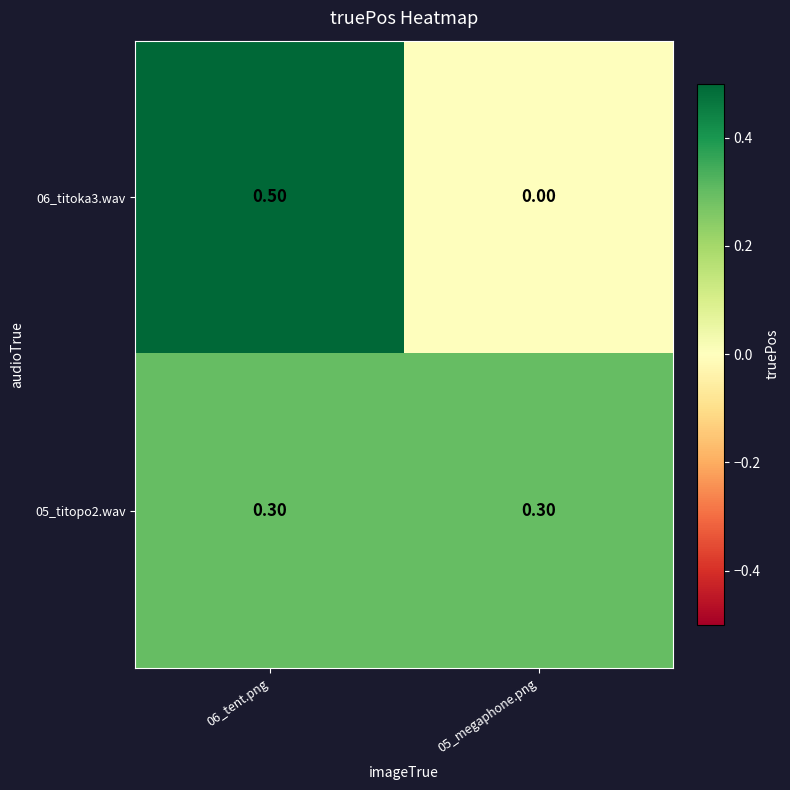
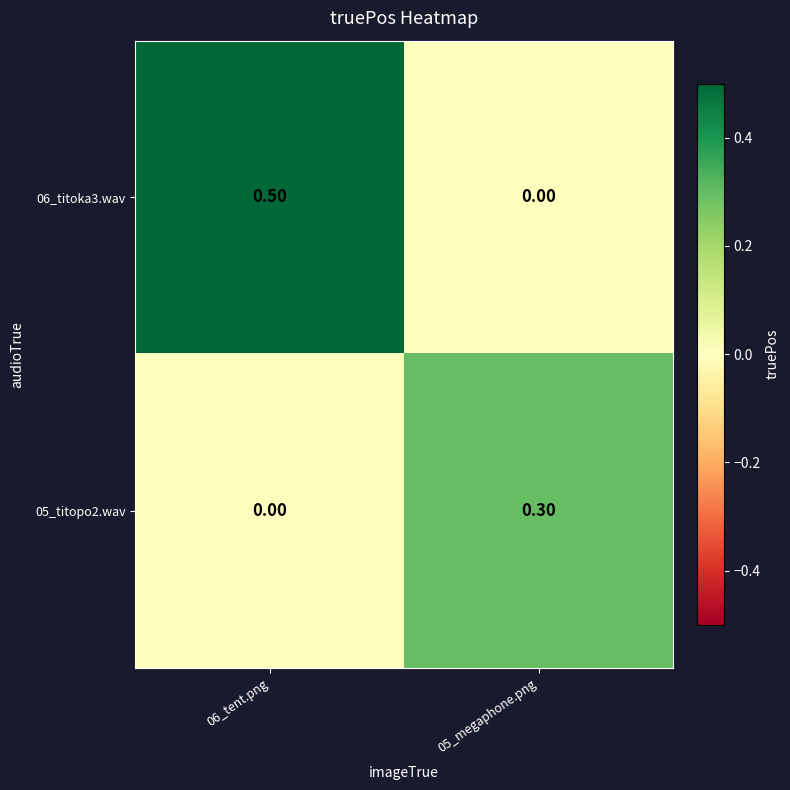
05_titopo2.wav, 06_tent.png: 0.30 -> 0.00
